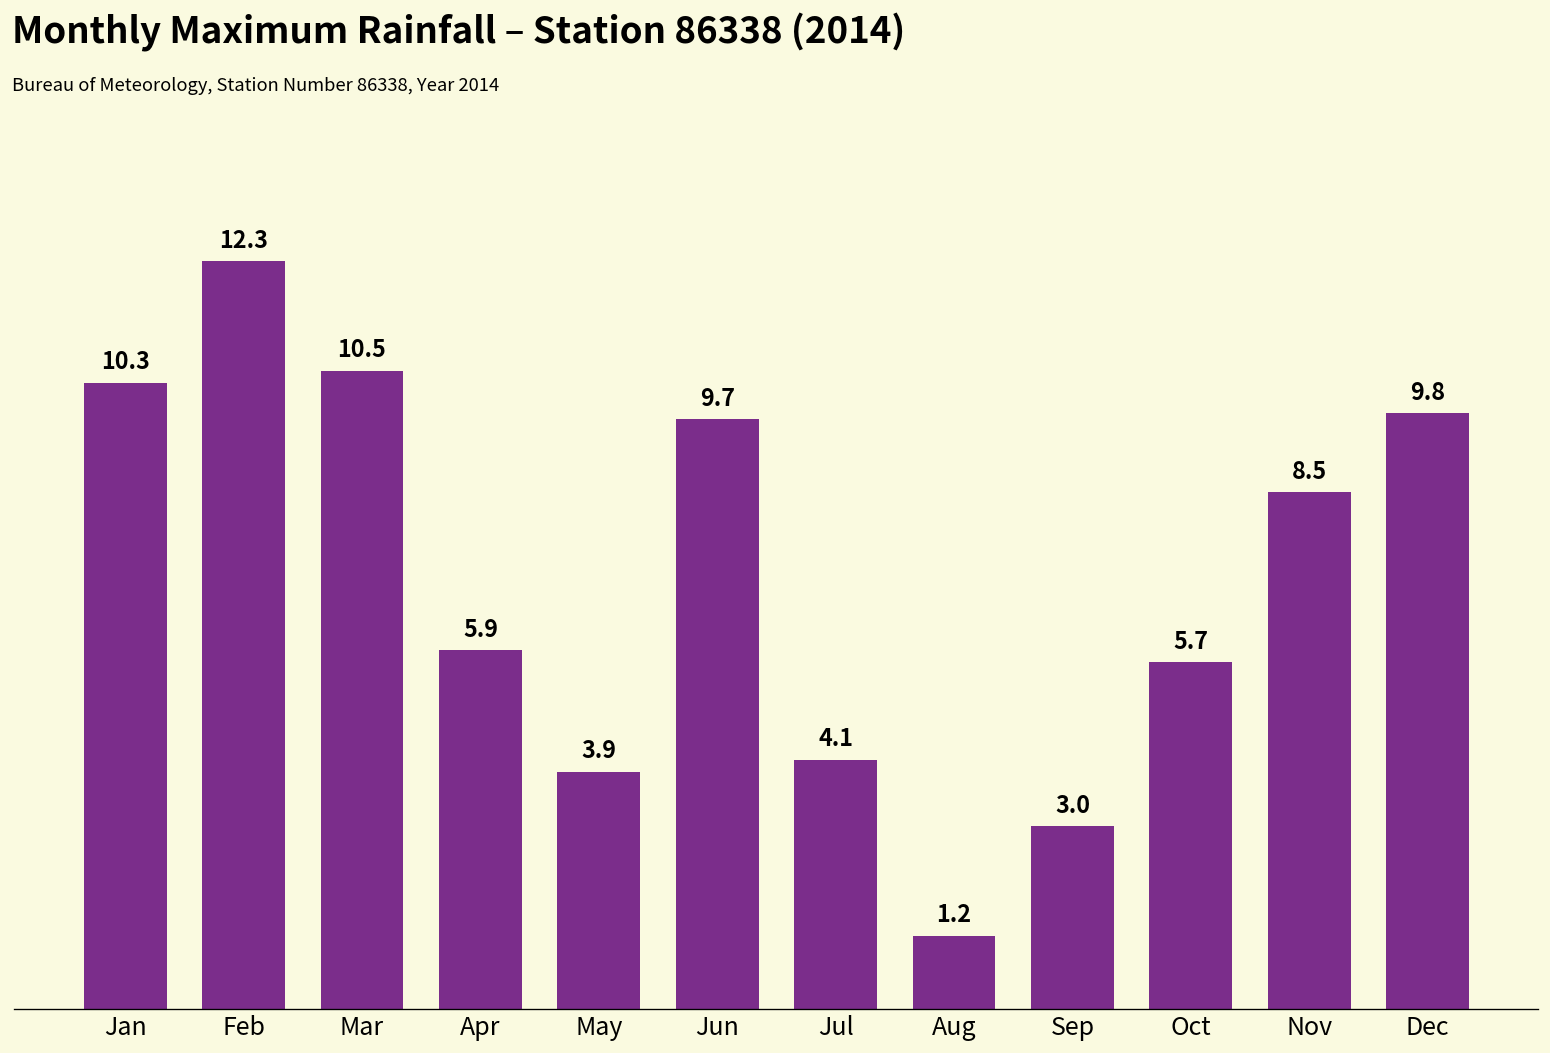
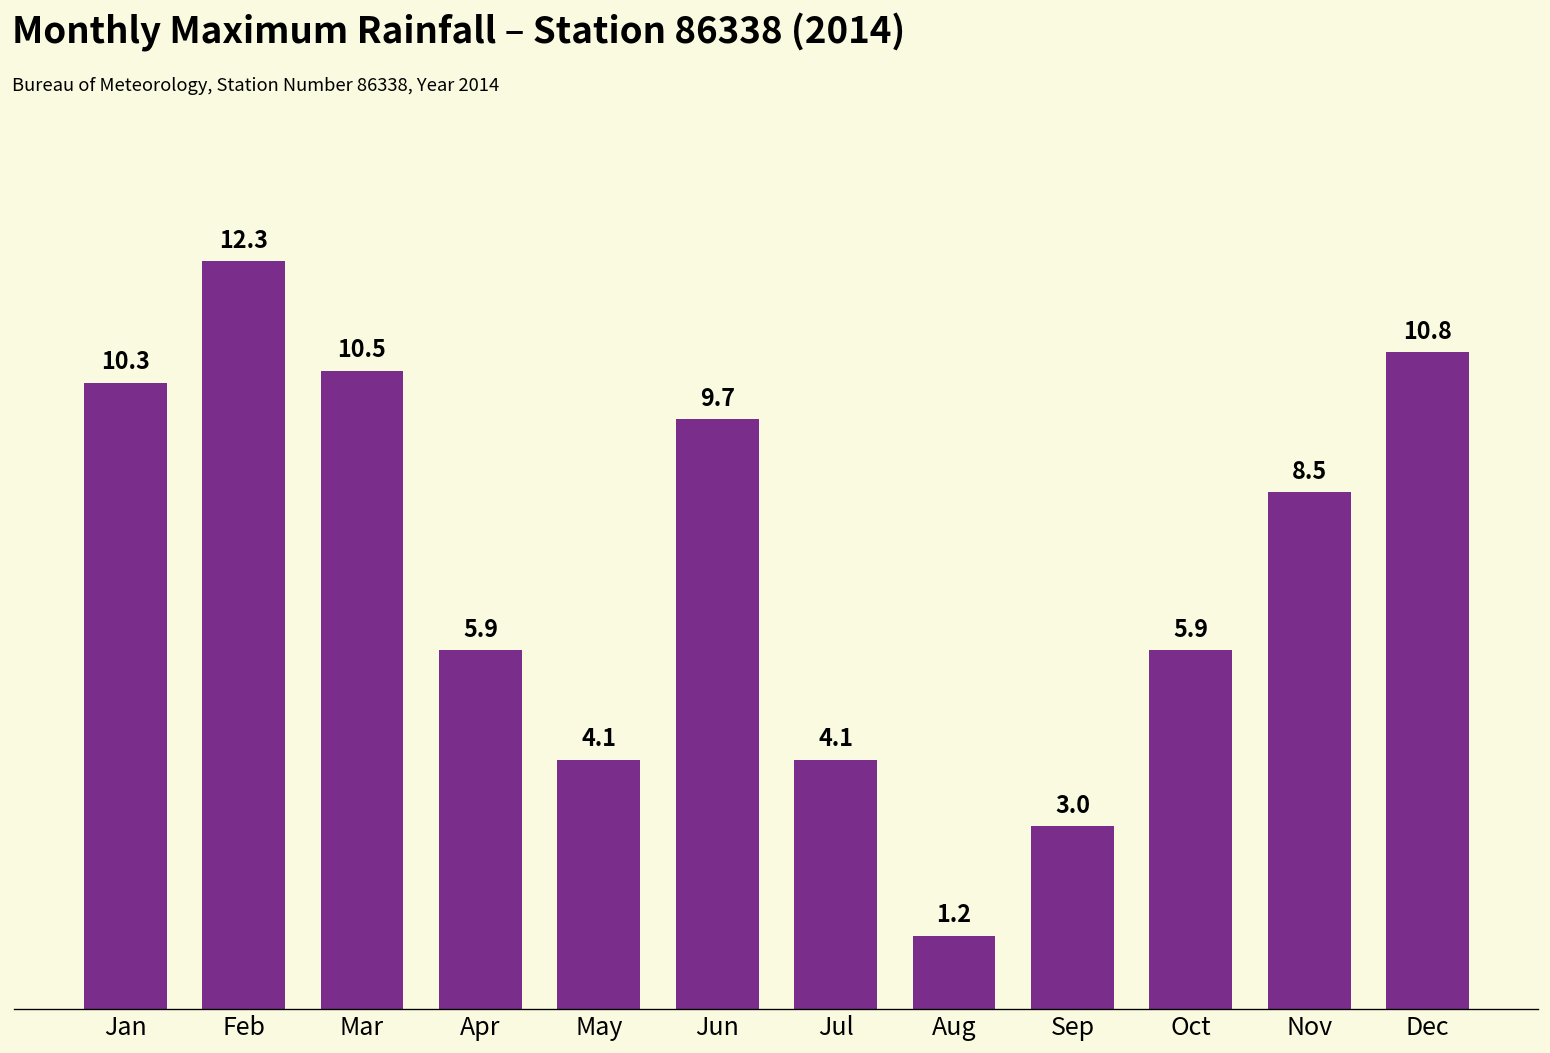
May: 3.9 -> 4.1
Oct: 5.7 -> 5.9
Dec: 9.8 -> 10.8
